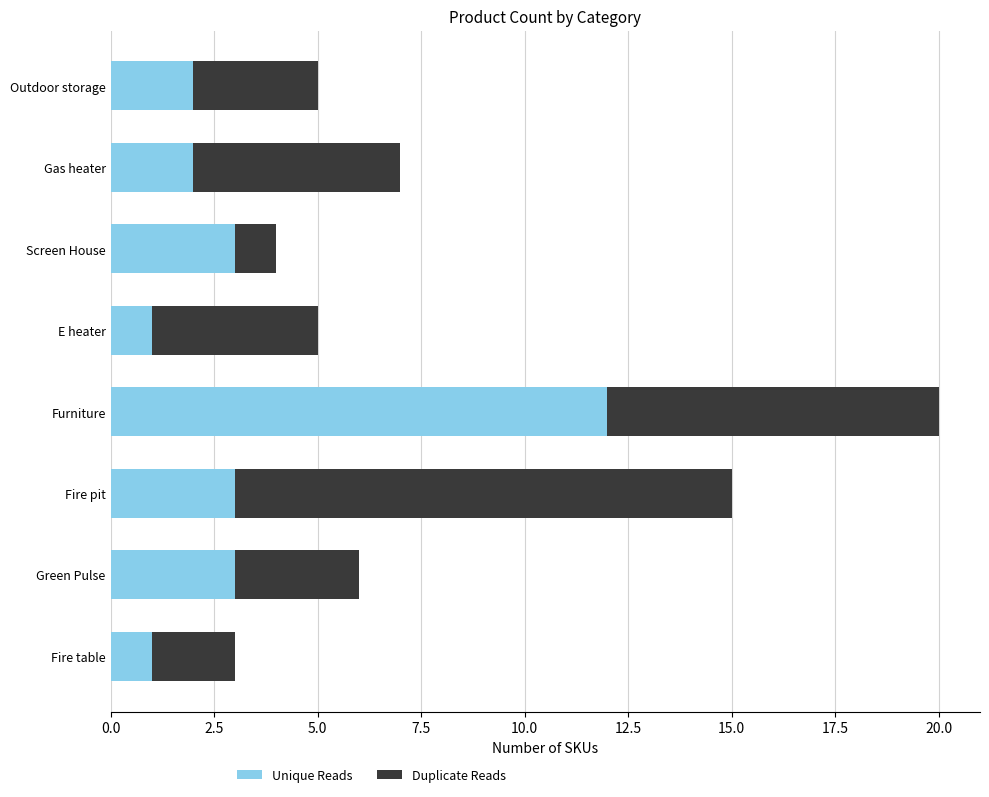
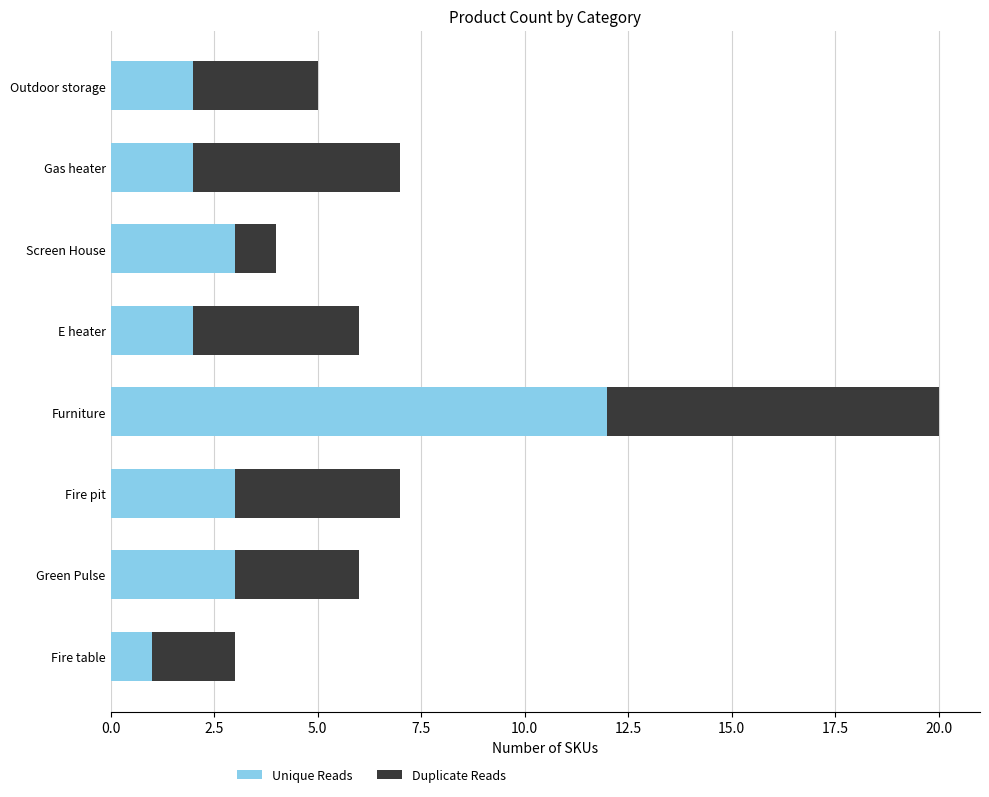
Unique Reads, E heater: 1 -> 2
Duplicate Reads, Fire pit: 12 -> 4
